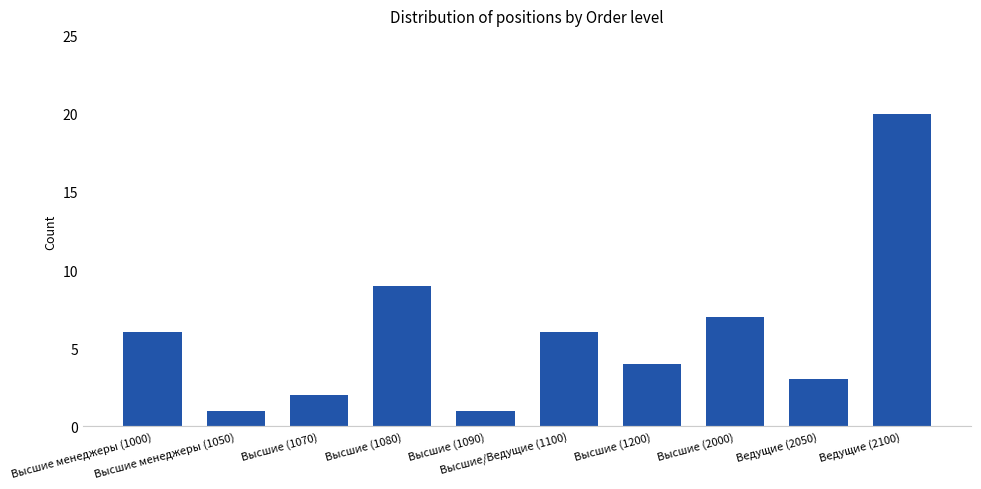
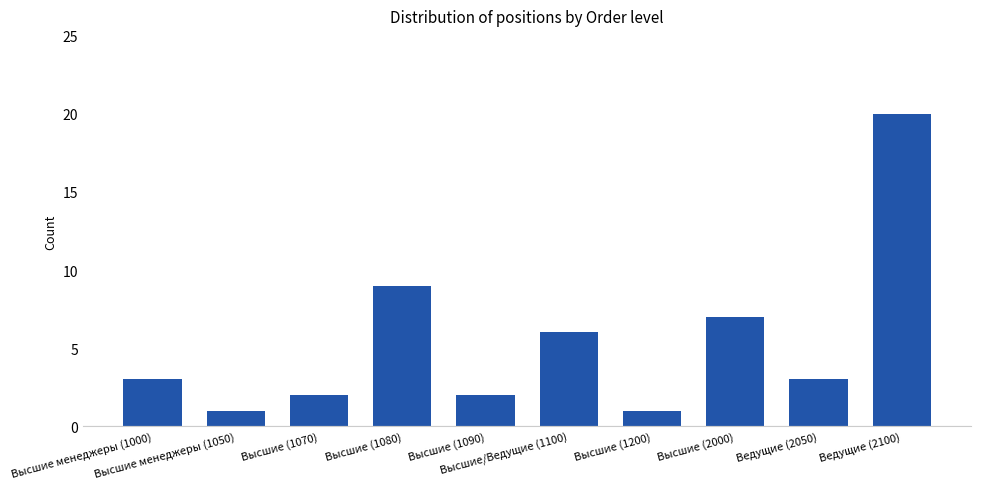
Высшие менеджеры (1000): 6 -> 3
Высшие (1090): 1 -> 2
Высшие (1200): 4 -> 1
